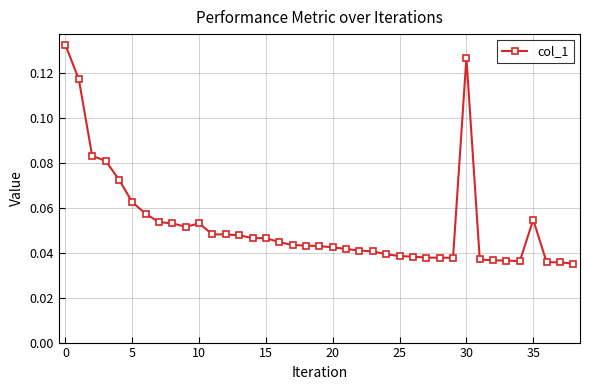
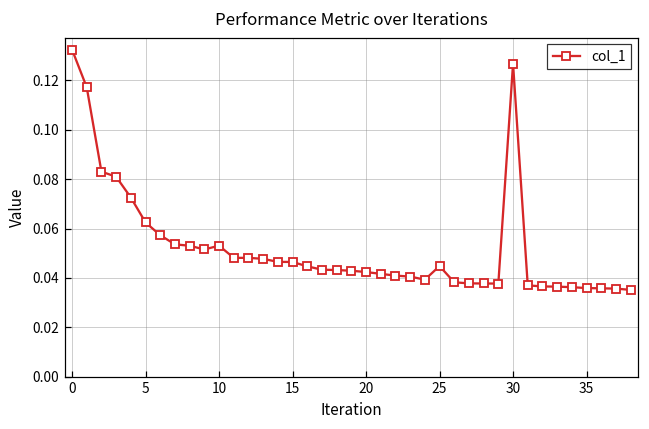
25: 0.039 -> 0.045
35: 0.055 -> 0.036
